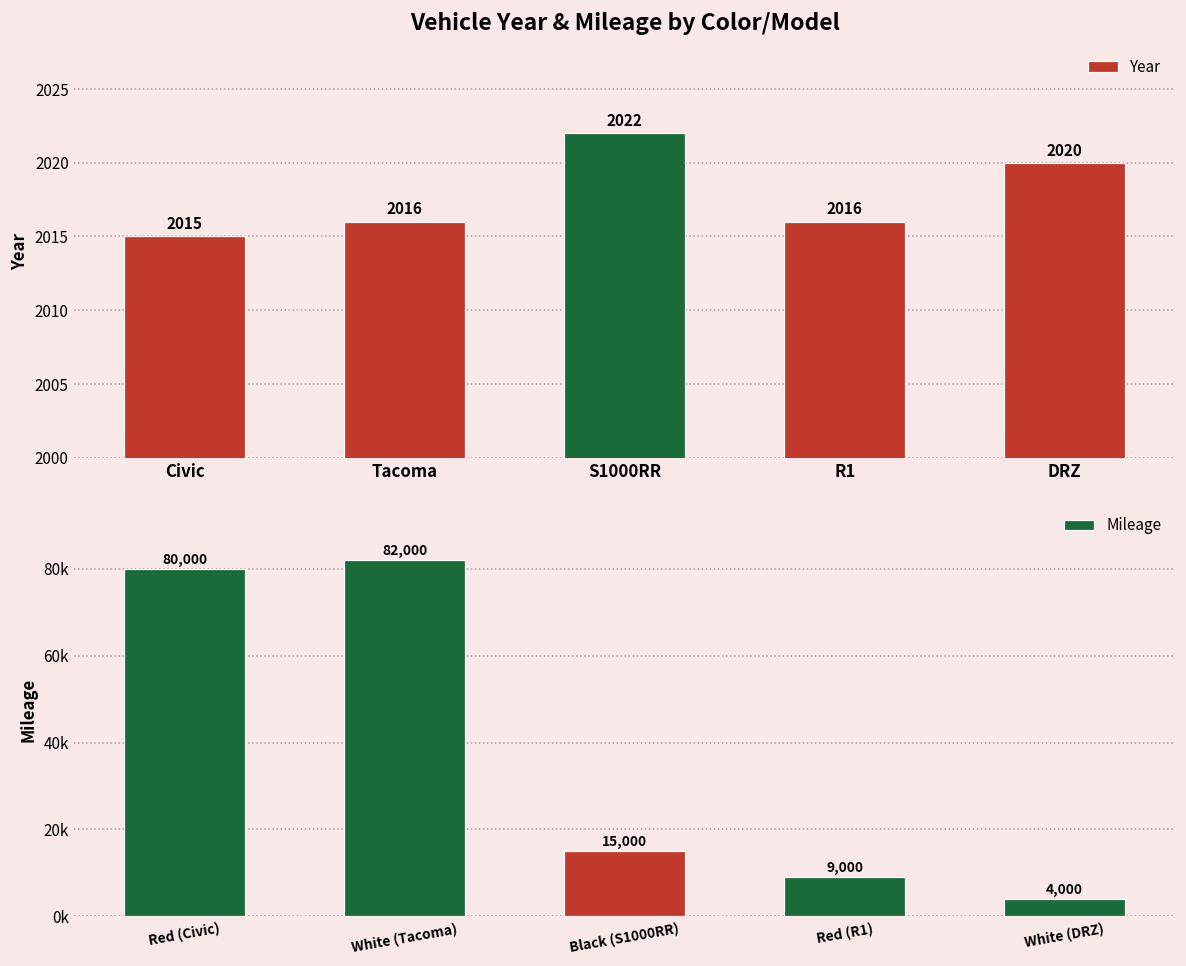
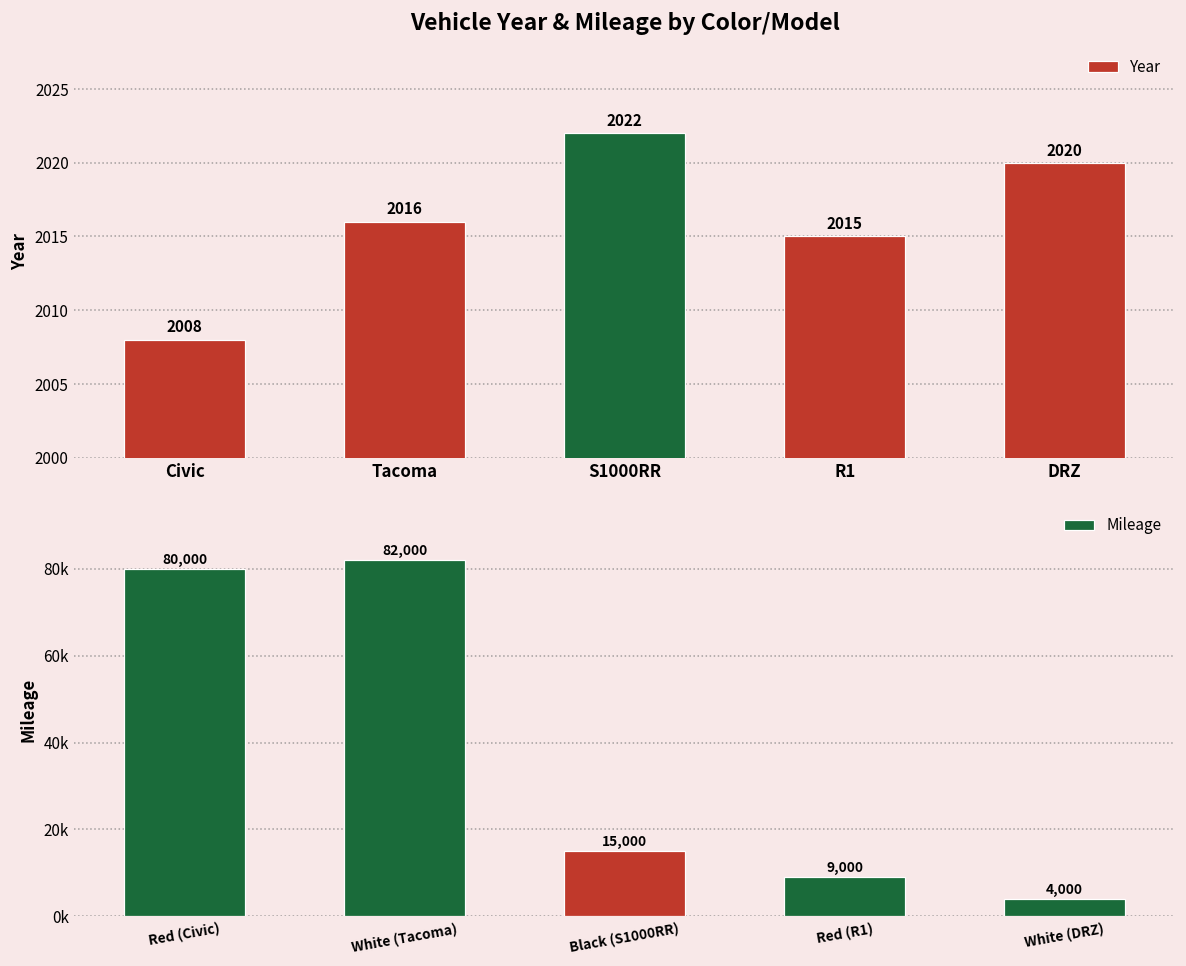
Vehicle Year & Mileage by Color/Model, Civic: 2015 -> 2008
Vehicle Year & Mileage by Color/Model, R1: 2016 -> 2015
